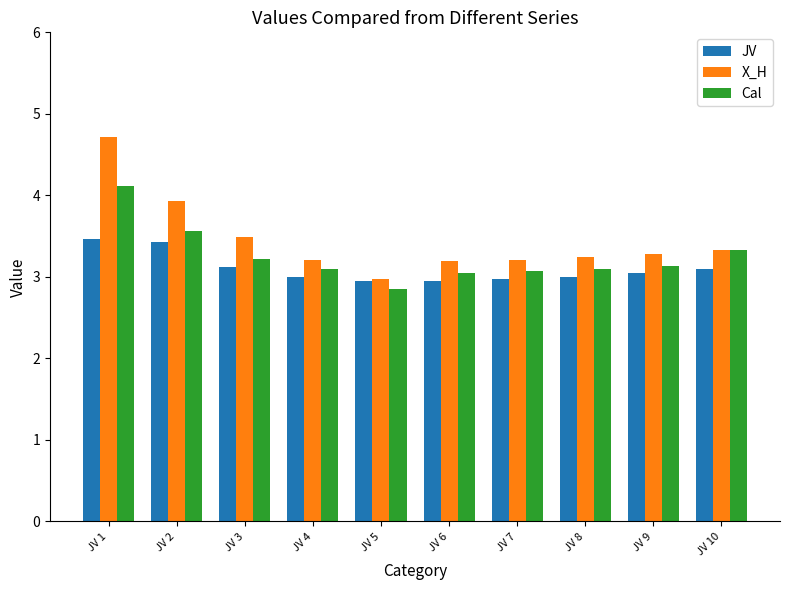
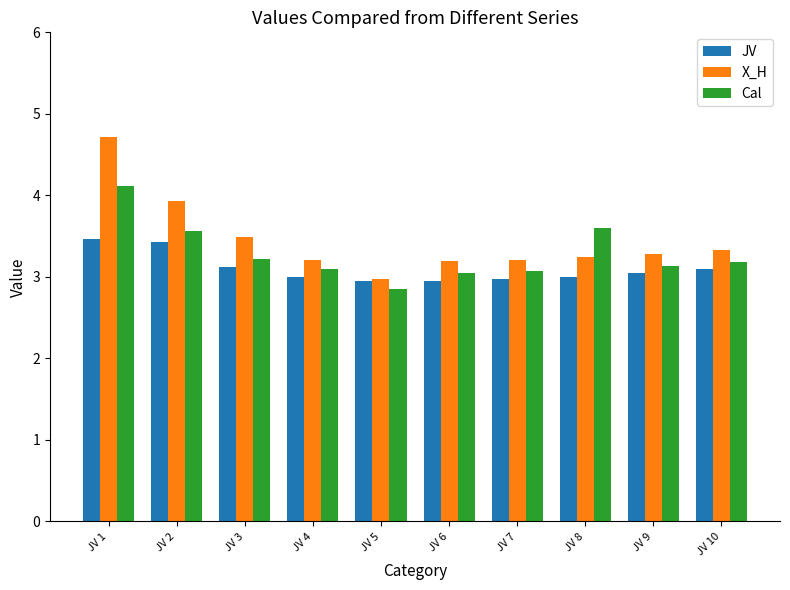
Cal, JV 8: 3.1 -> 3.6
Cal, JV 10: 3.3 -> 3.2
